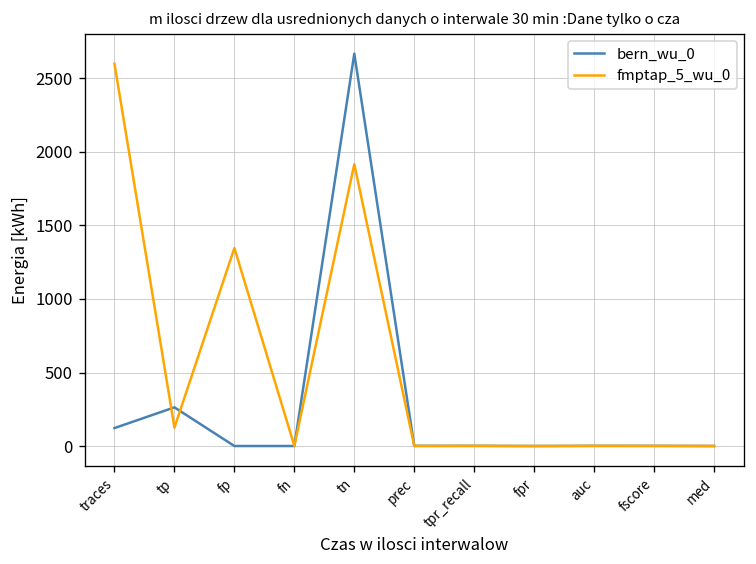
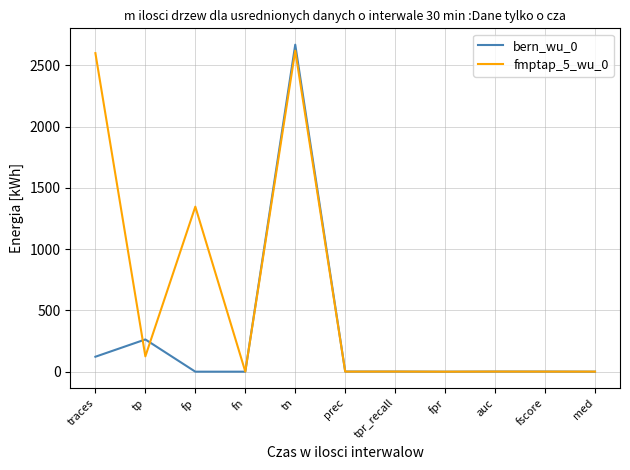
fmptap_5_wu_0, tn: 1920 -> 2620
